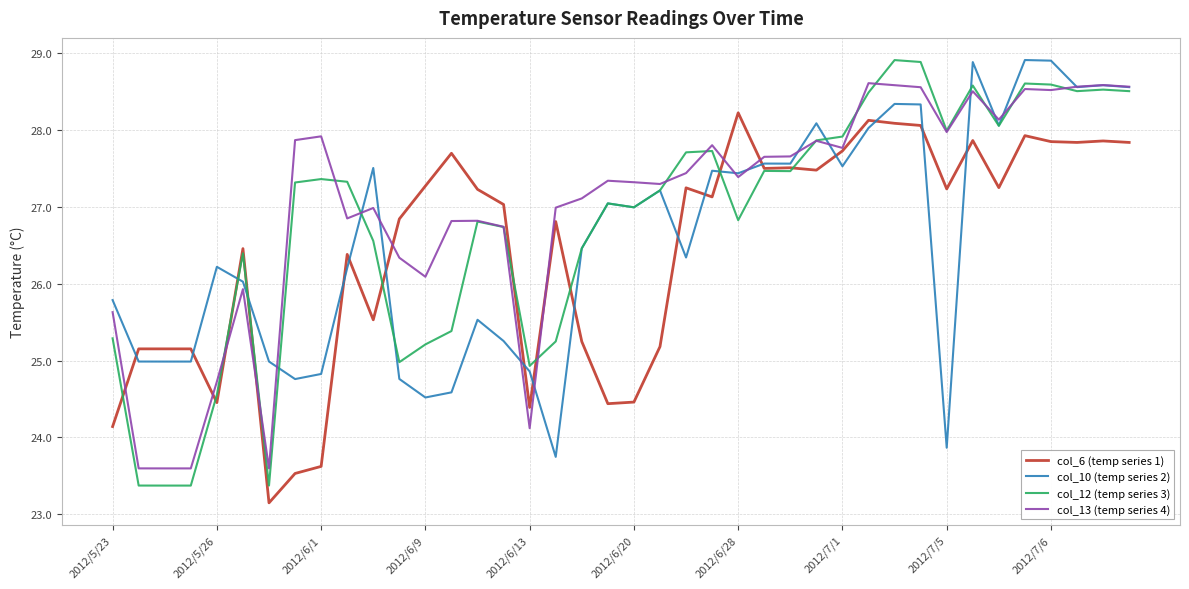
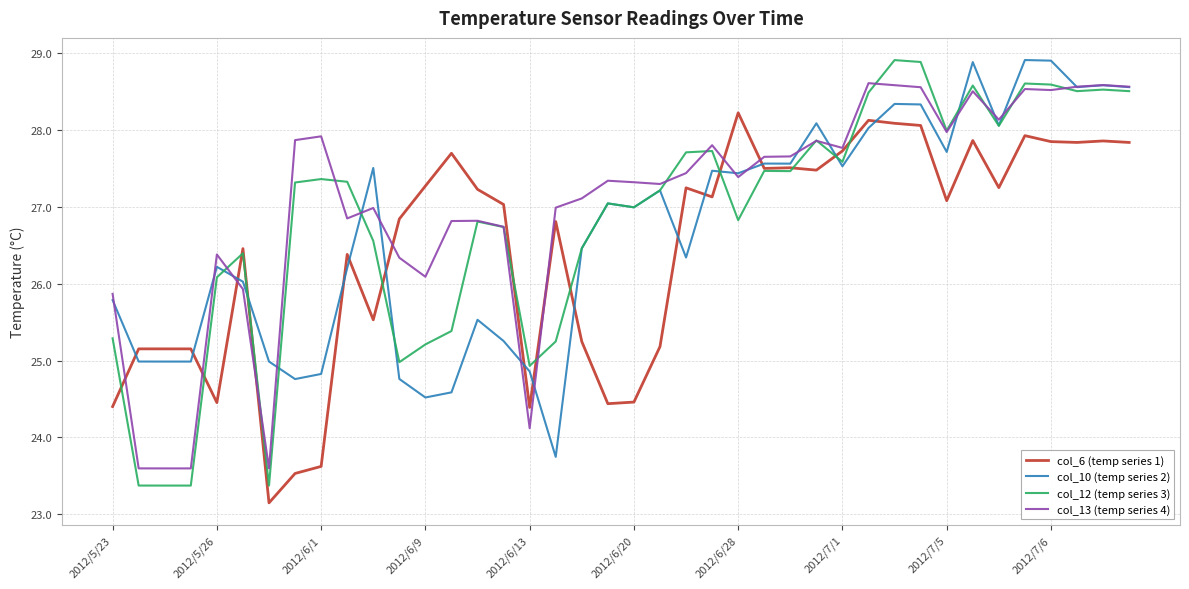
col_6 (temp series 1), 2012/5/23: 24.1 -> 24.4
col_13 (temp series 4), 2012/5/23: 25.6 -> 25.9
col_12 (temp series 3), 2012/5/26: 24.6 -> 26.1
col_13 (temp series 4), 2012/5/26: 24.7 -> 26.4
col_12 (temp series 3), 2012/7/1: 27.9 -> 27.6
col_6 (temp series 1), 2012/7/5: 27.2 -> 27.1
col_10 (temp series 2), 2012/7/5: 23.9 -> 27.7
